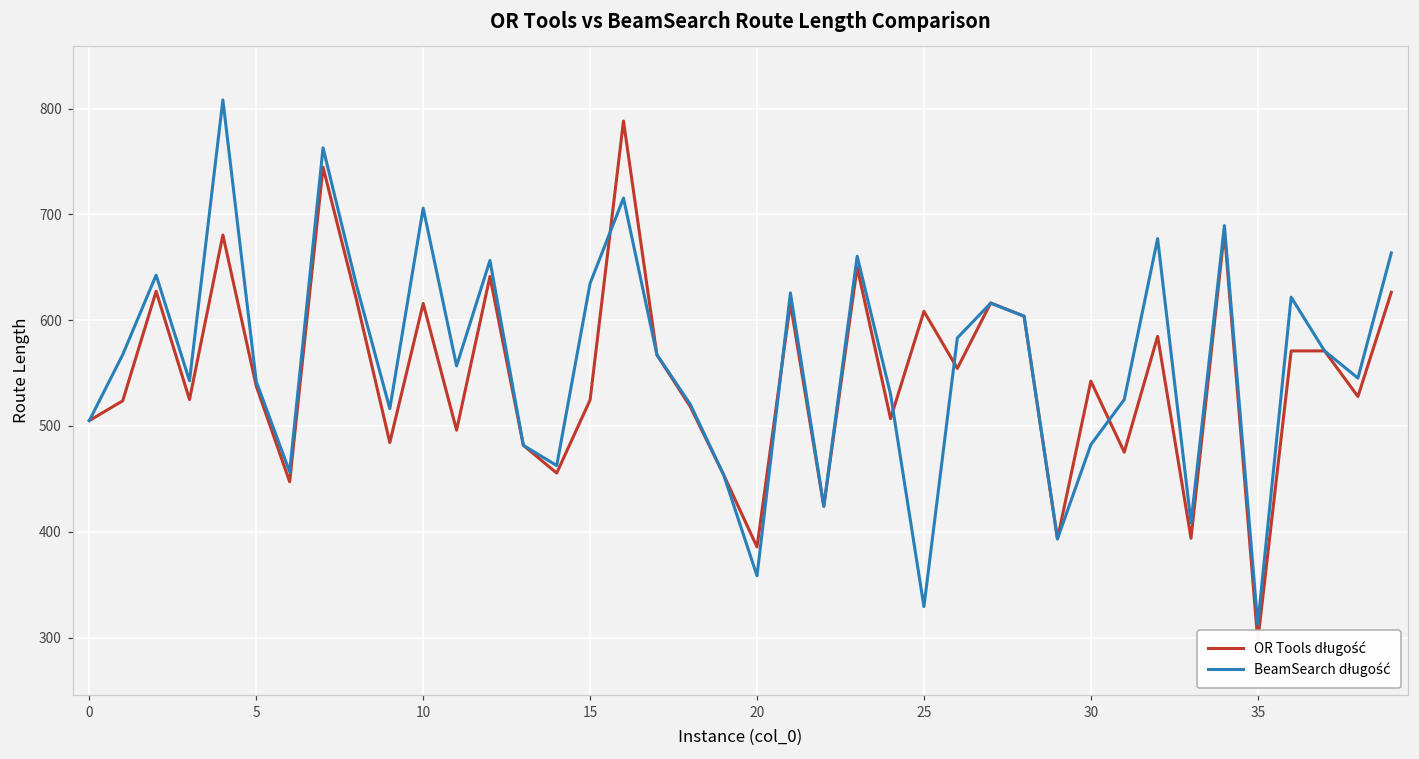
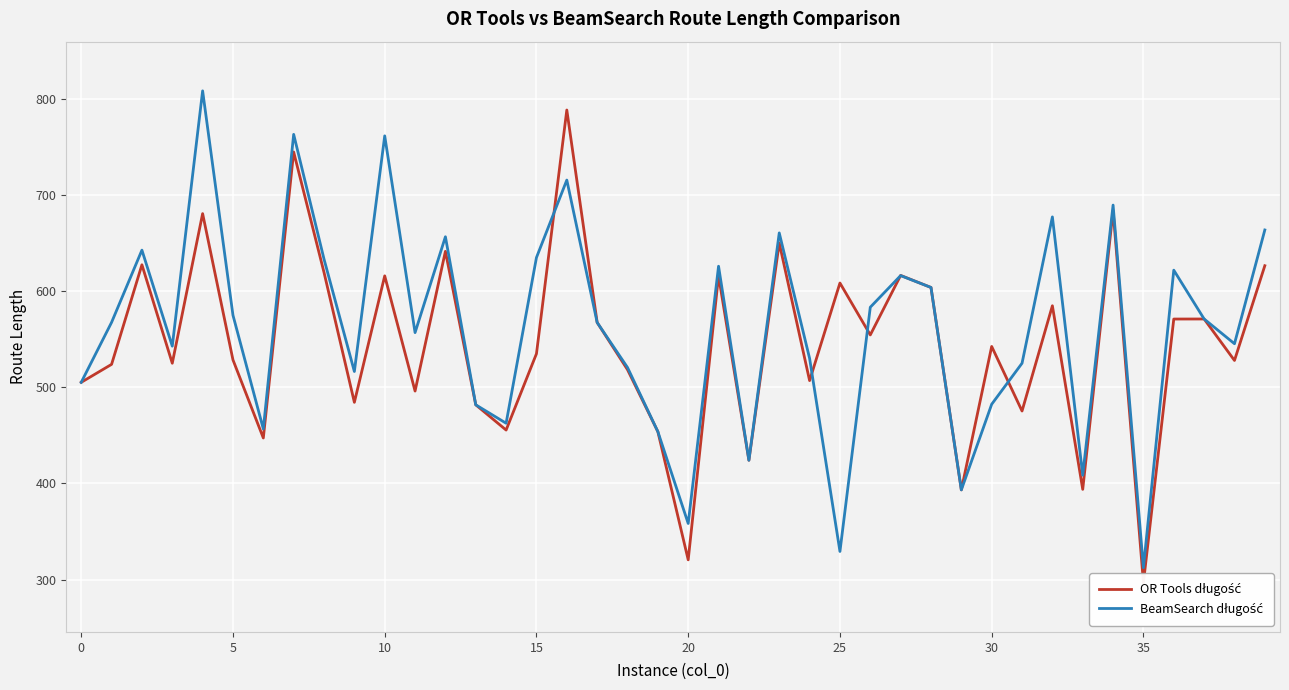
OR Tools długość, 5: 540 -> 530
BeamSearch długość, 5: 540 -> 570
BeamSearch długość, 10: 710 -> 760
OR Tools długość, 15: 520 -> 530
OR Tools długość, 20: 390 -> 320
